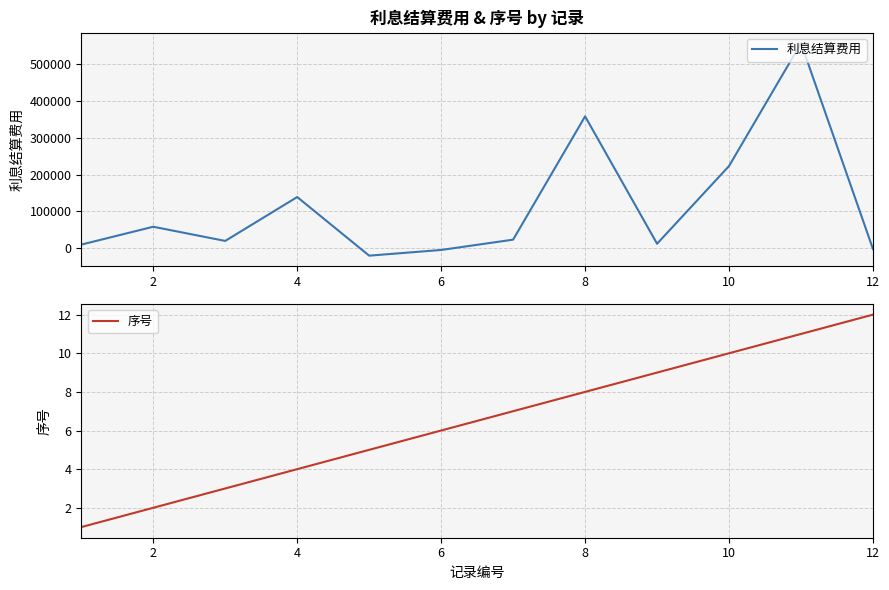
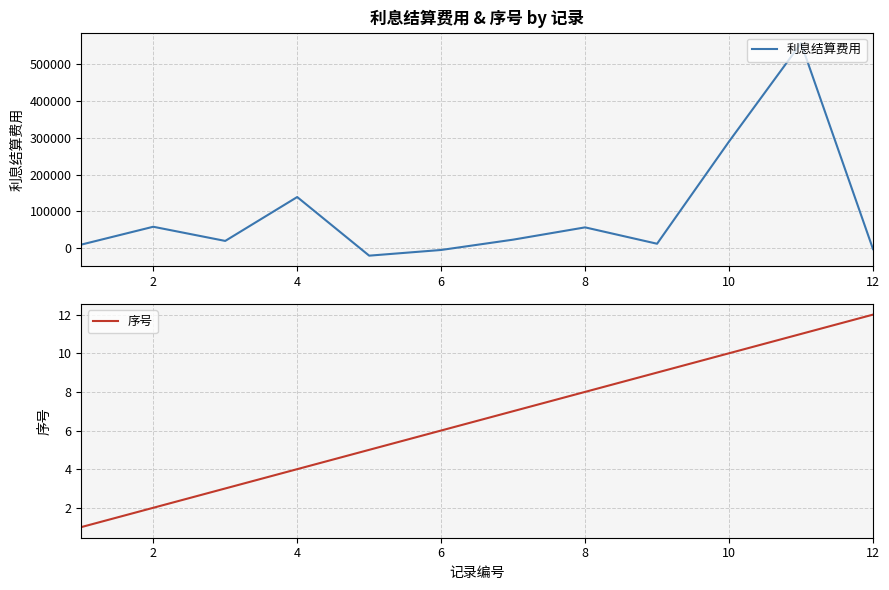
利息结算费用 & 序号 by 记录, 8: 360000 -> 60000
利息结算费用 & 序号 by 记录, 10: 220000 -> 290000
